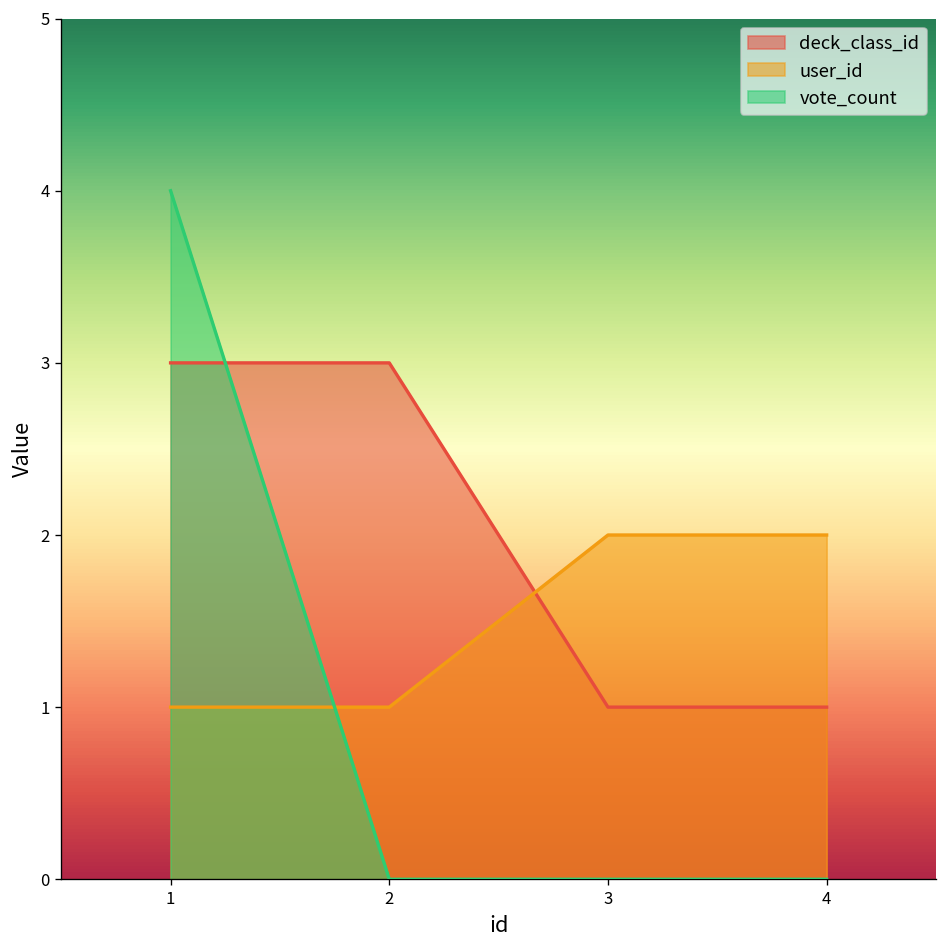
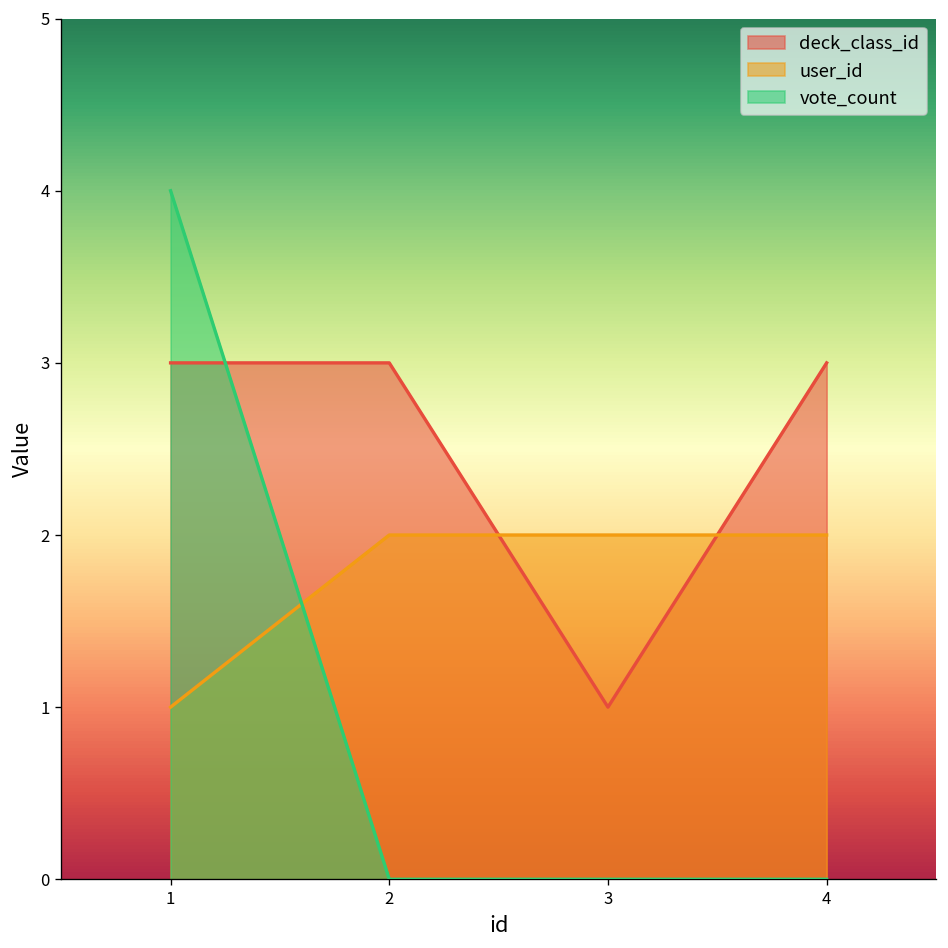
user_id, 2: 1 -> 2
deck_class_id, 4: 1 -> 3
